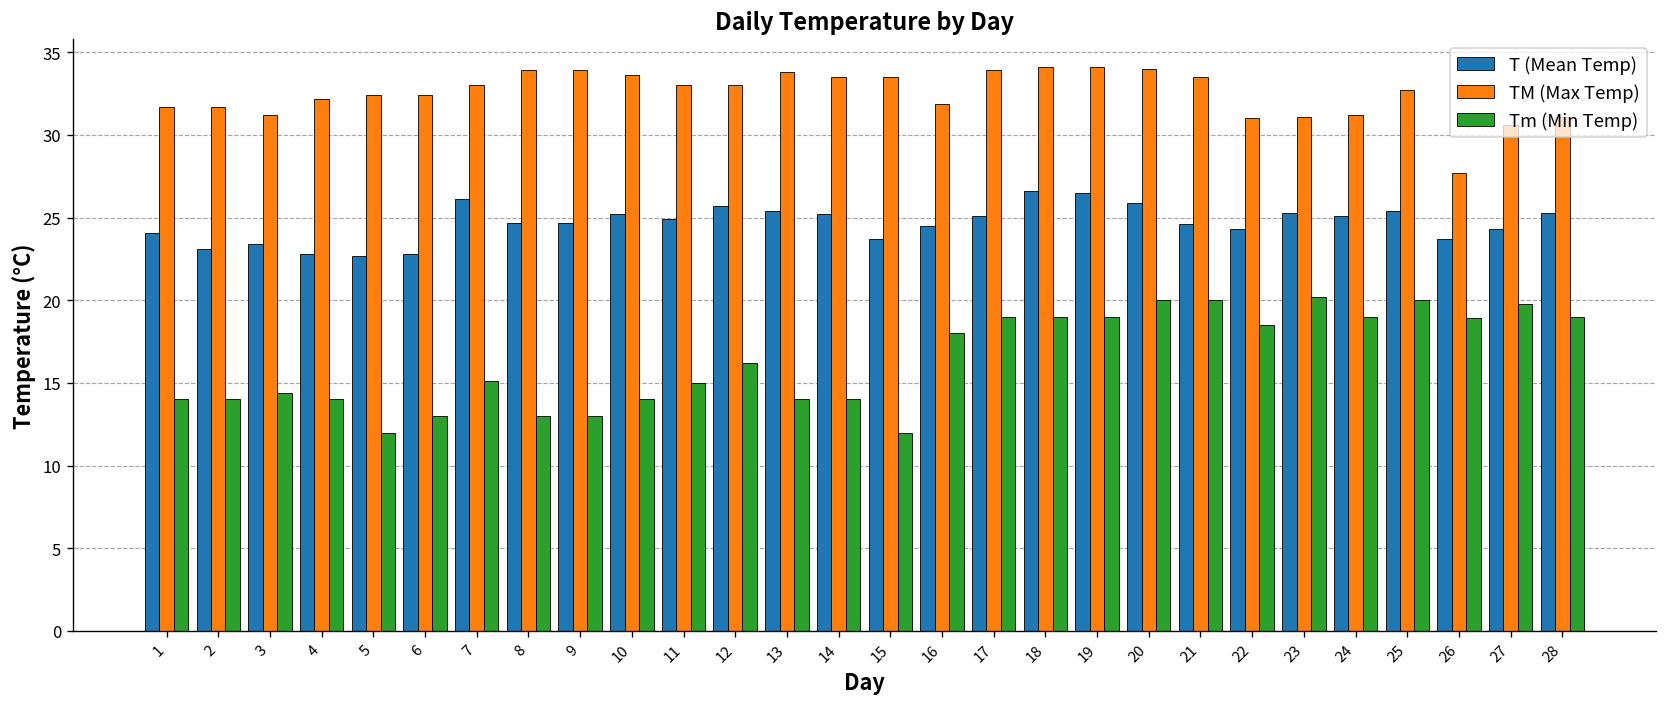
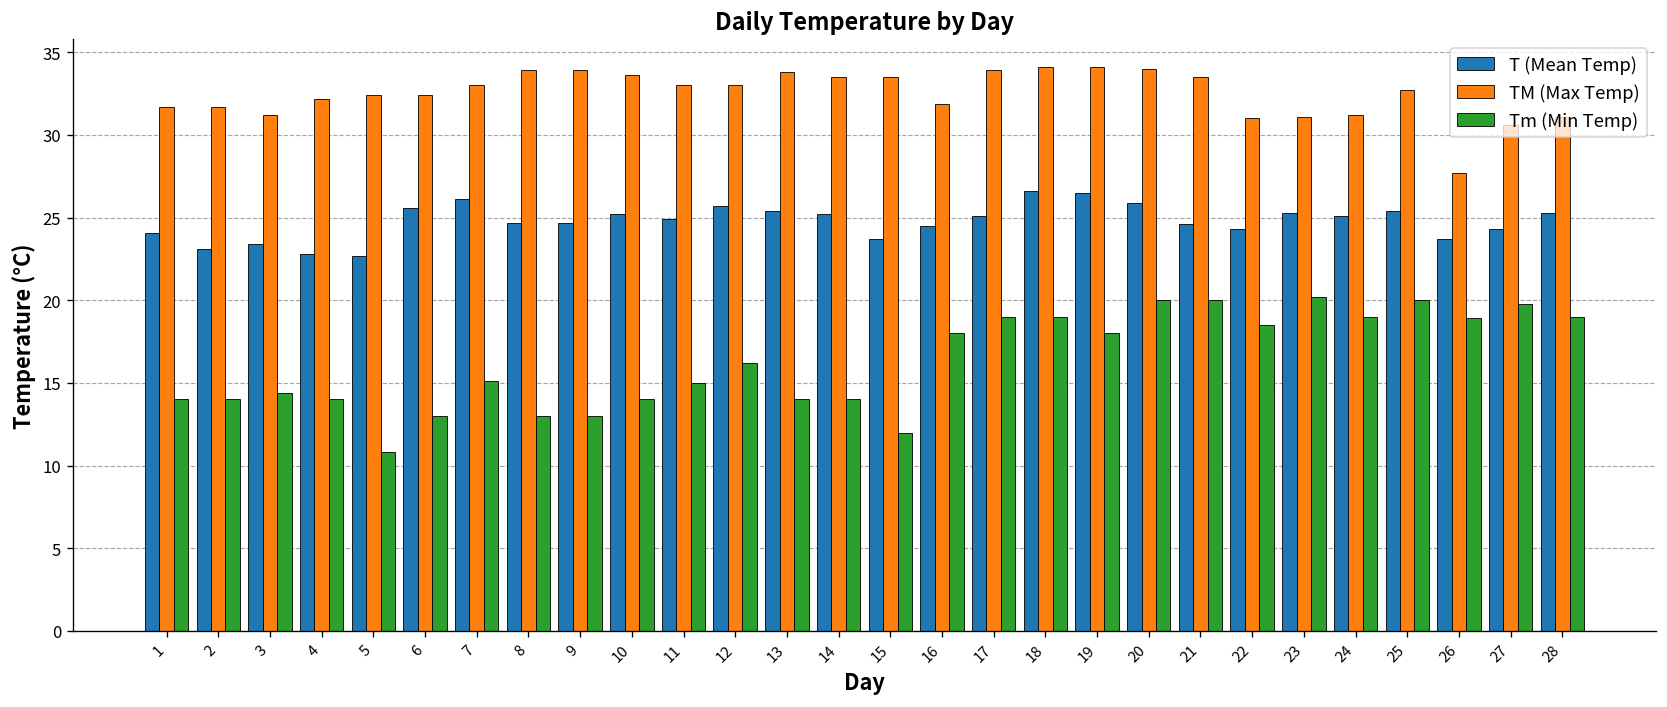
Tm (Min Temp), 5: 12.0 -> 10.8
T (Mean Temp), 6: 22.8 -> 25.6
Tm (Min Temp), 19: 19 -> 18
